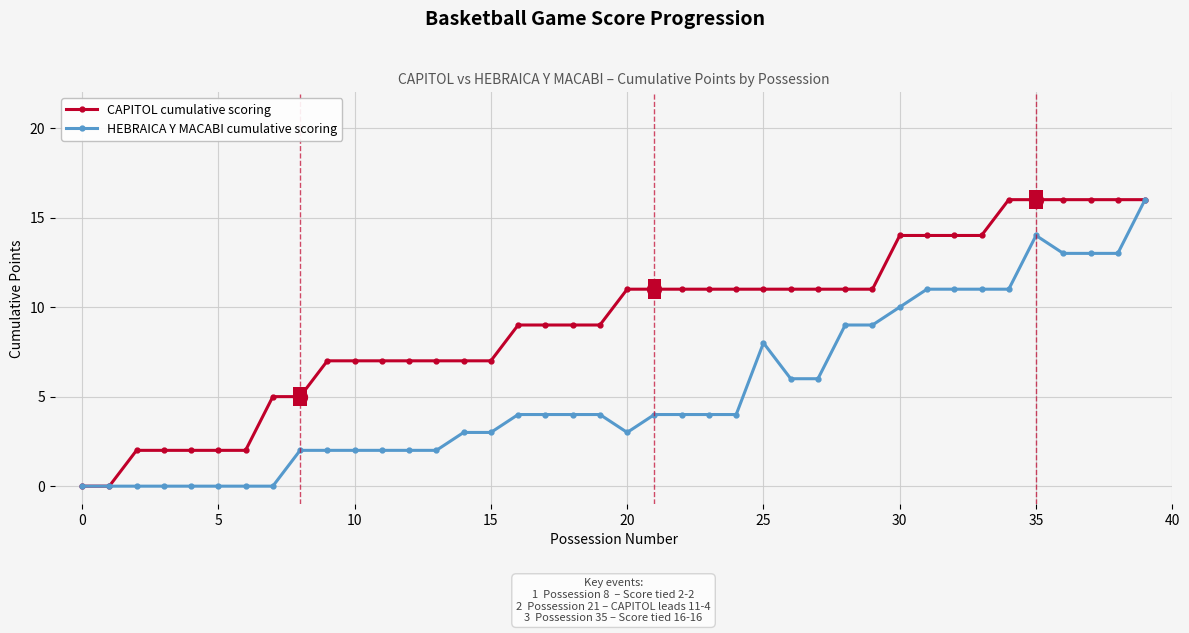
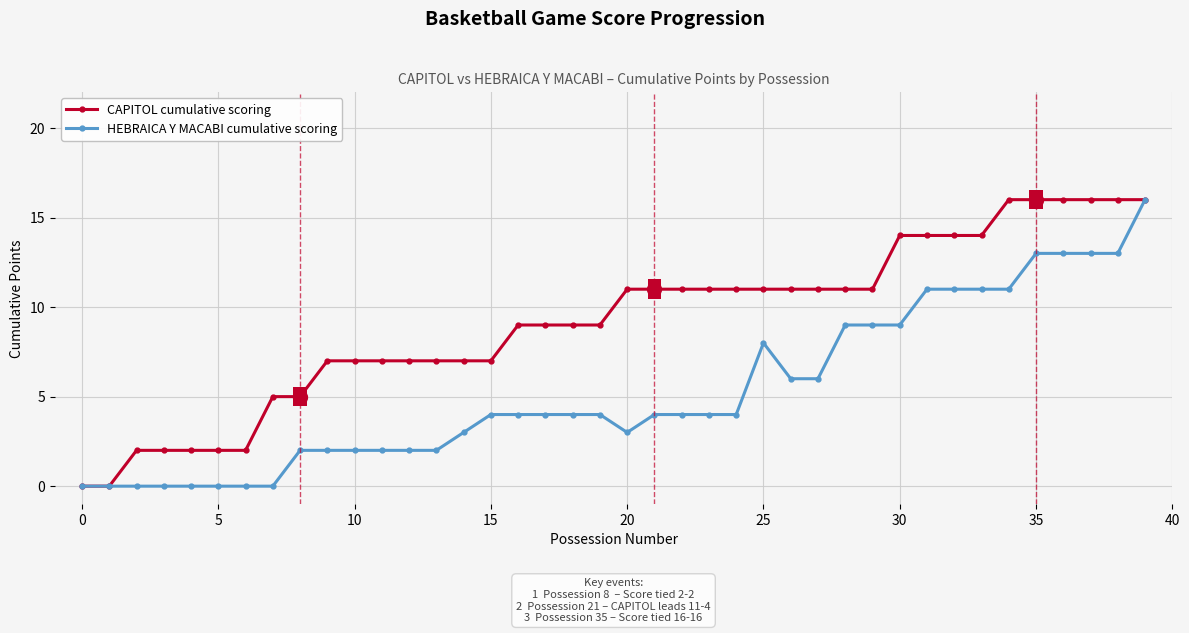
HEBRAICA Y MACABI cumulative scoring, 15: 3 -> 4
HEBRAICA Y MACABI cumulative scoring, 30: 10 -> 9
HEBRAICA Y MACABI cumulative scoring, 35: 14 -> 13
